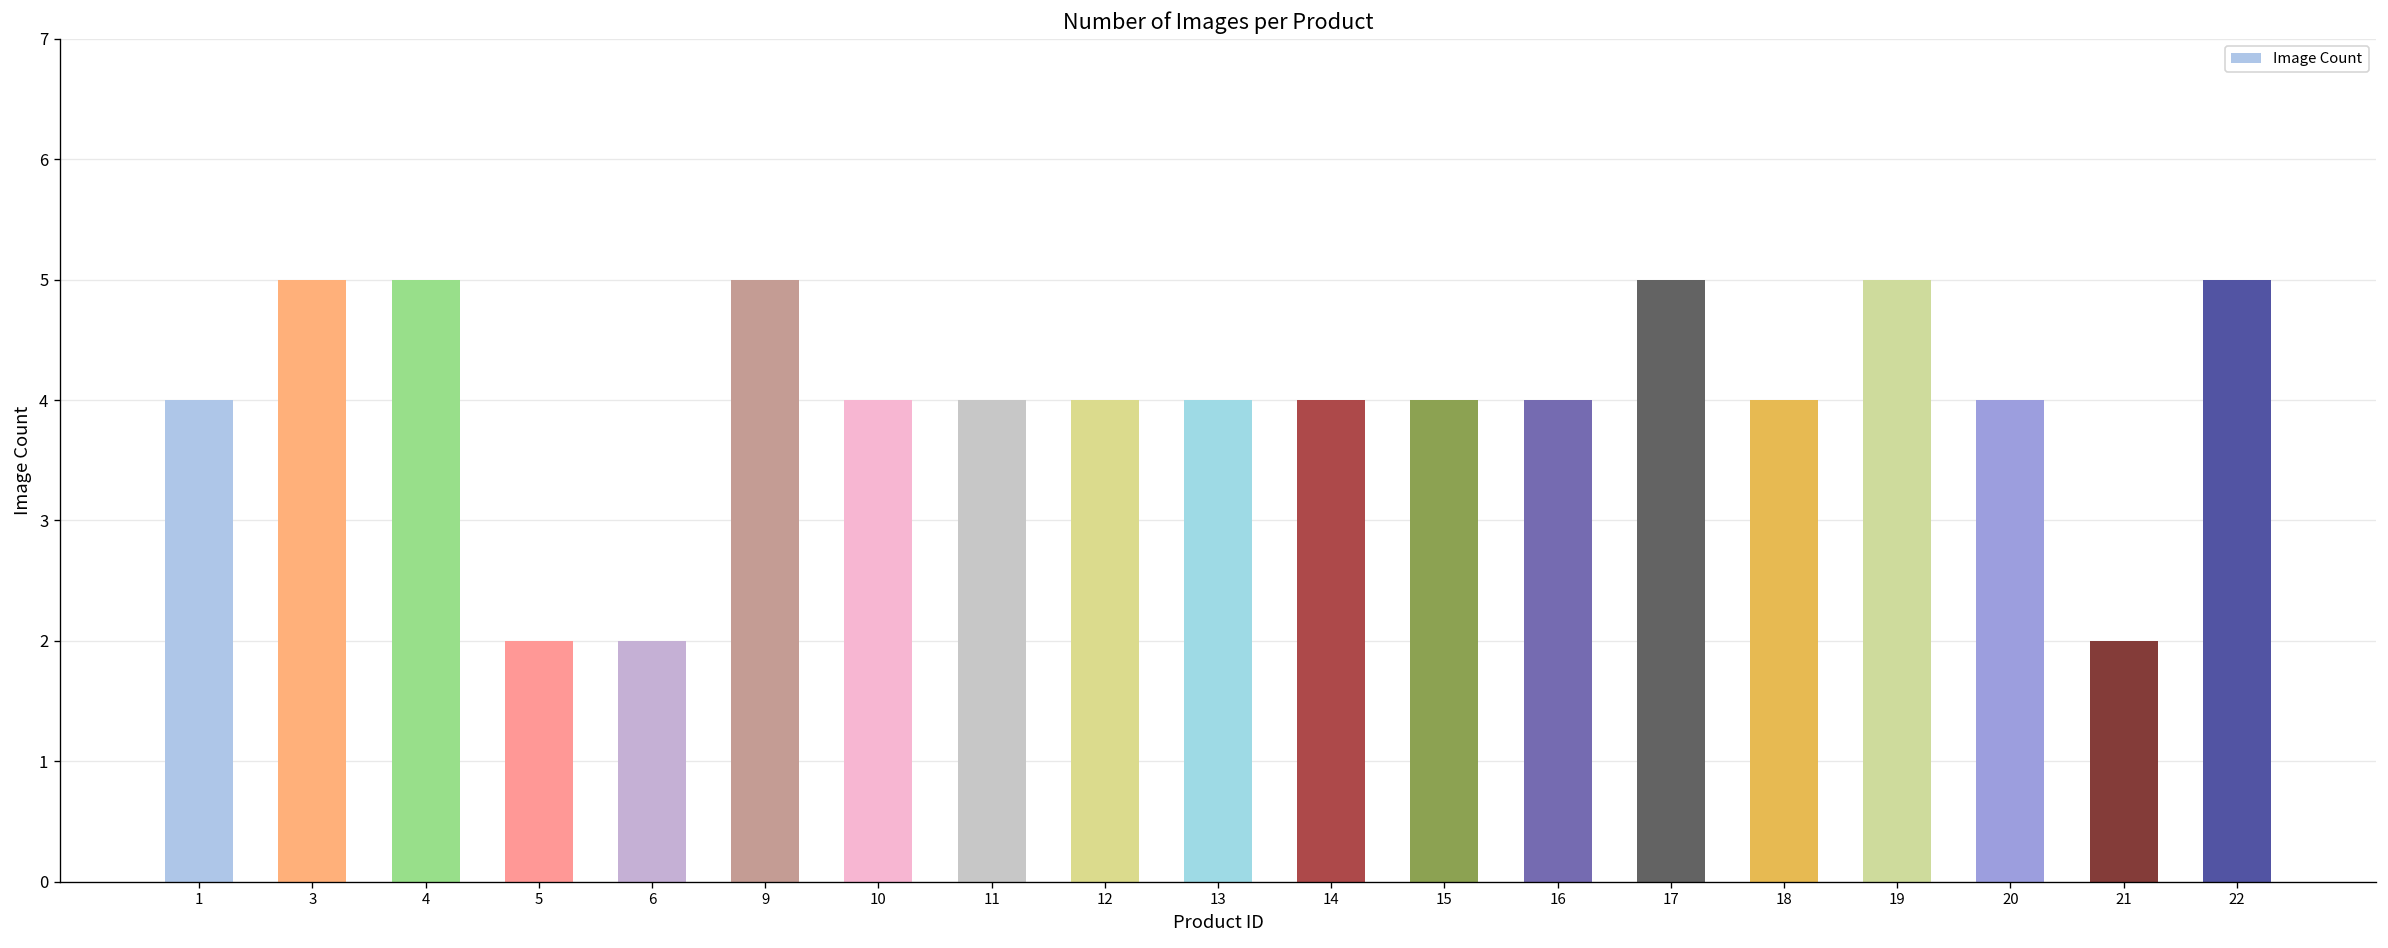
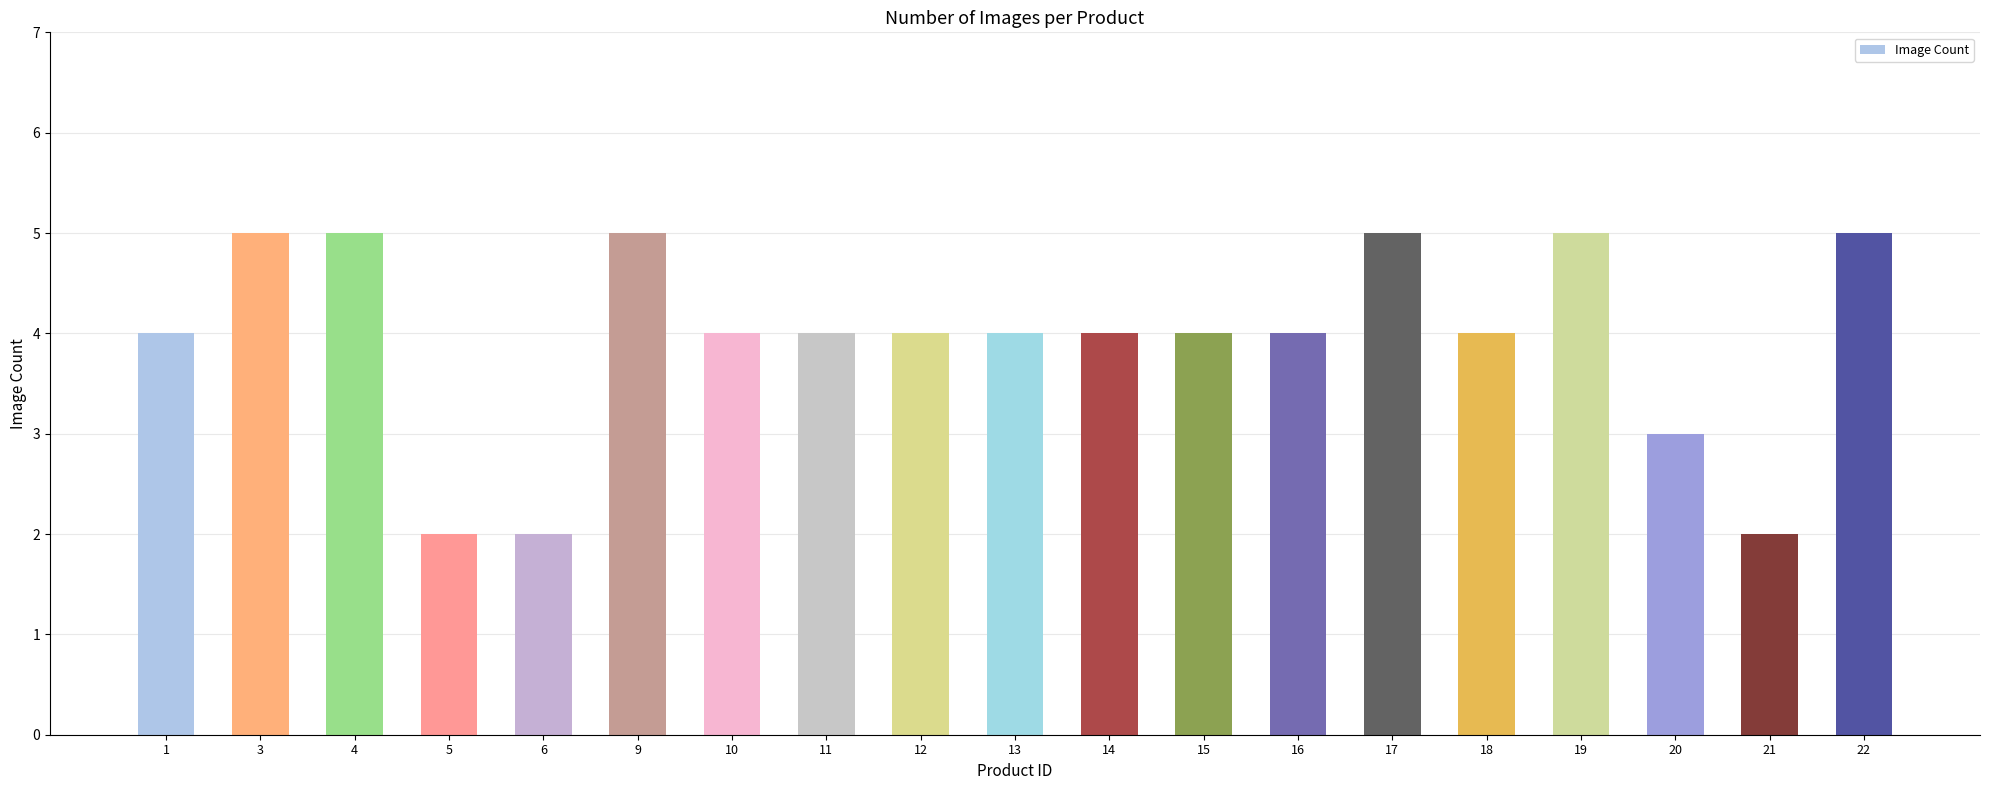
20: 4 -> 3
